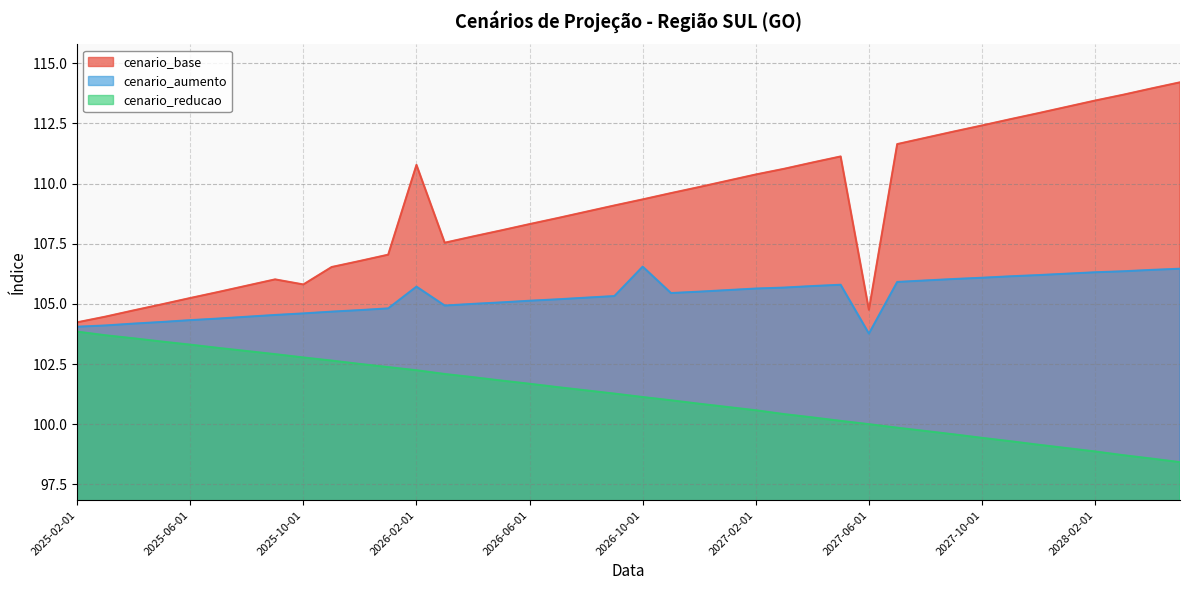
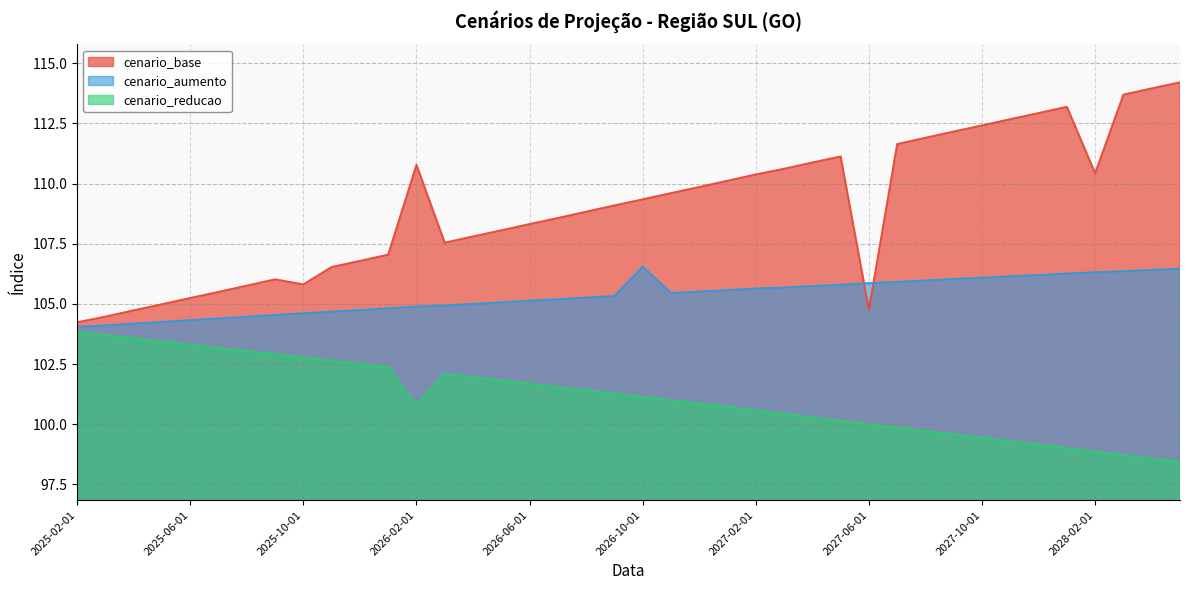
cenario_aumento, 2026-02-01: 105.7 -> 104.9
cenario_reducao, 2026-02-01: 102.2 -> 100.8
cenario_aumento, 2027-06-01: 103.8 -> 105.9
cenario_base, 2028-02-01: 113.4 -> 110.4
